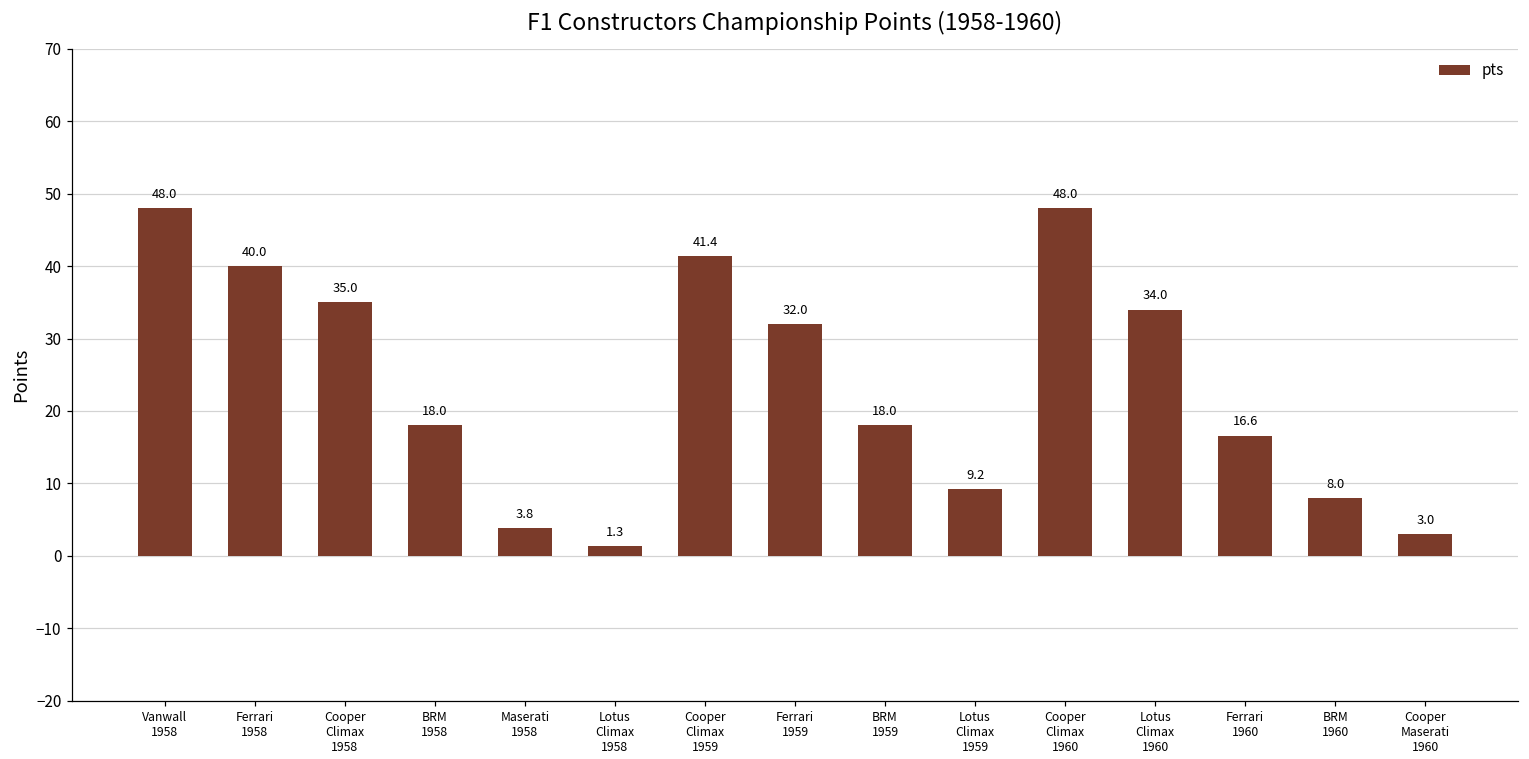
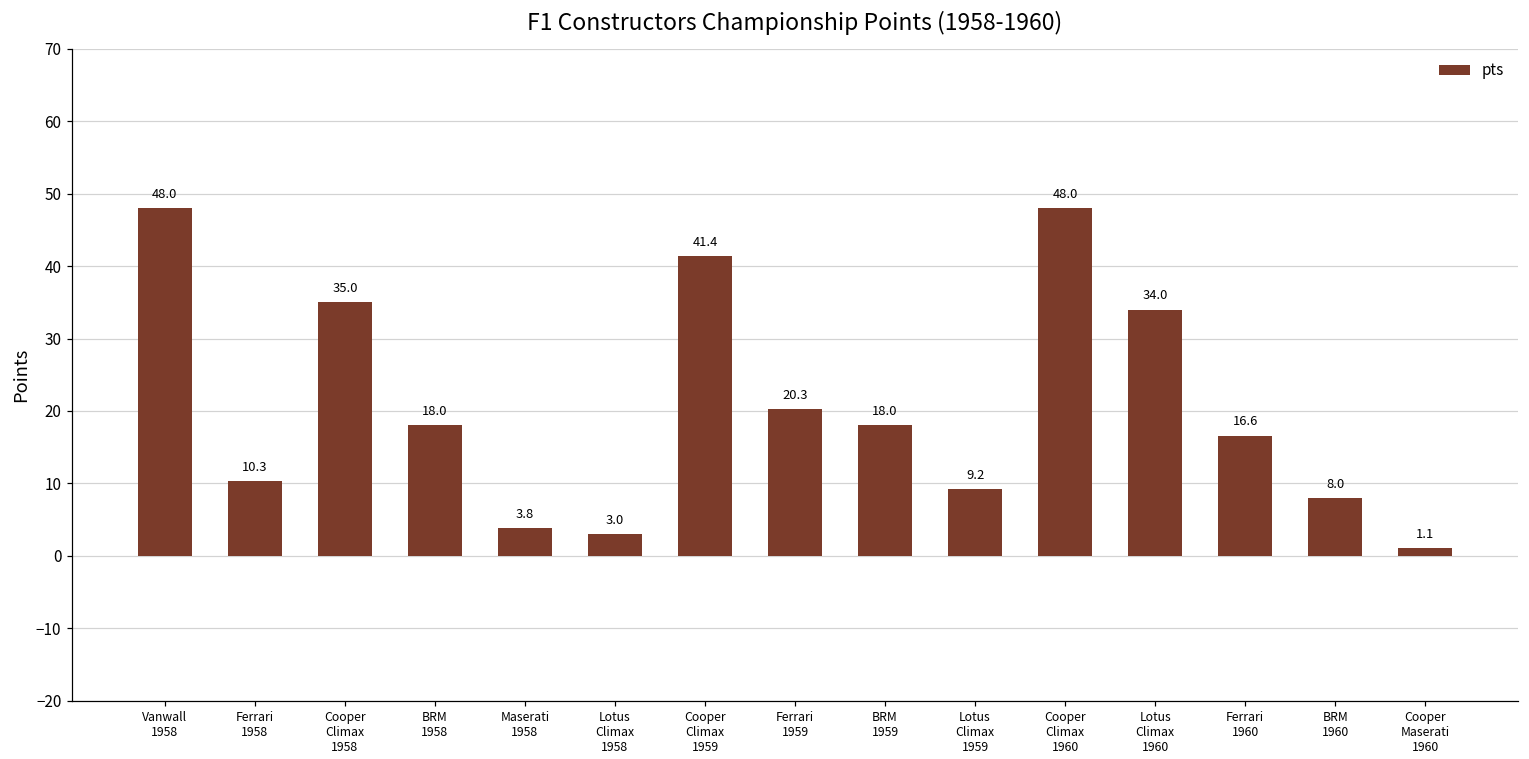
Ferrari 1958: 40.0 -> 10.3
Lotus Climax 1958: 1.3 -> 3.0
Ferrari 1959: 32.0 -> 20.3
Cooper Maserati 1960: 3.0 -> 1.1
